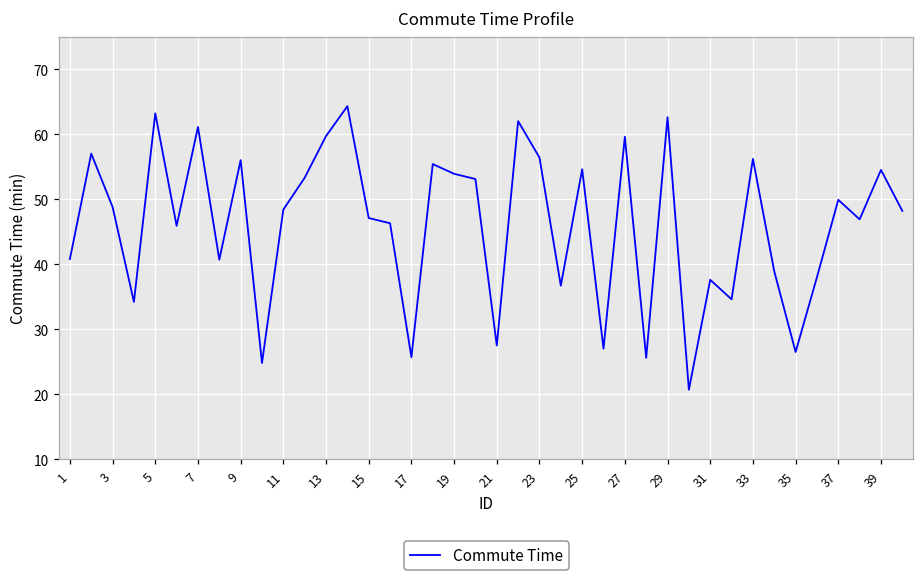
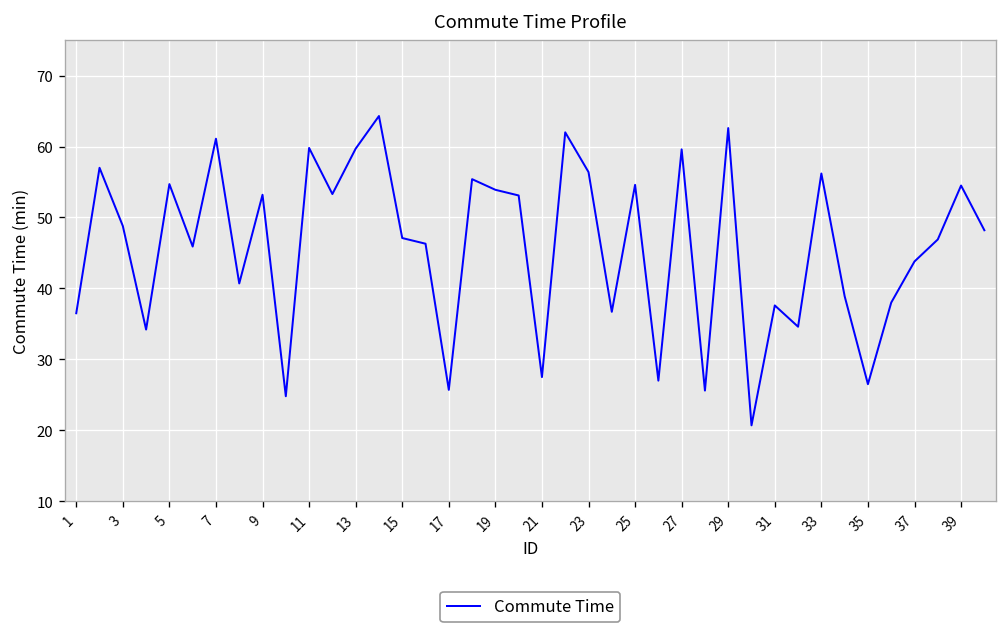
1: 41 -> 37
5: 63 -> 55
9: 56 -> 53
11: 48 -> 60
37: 50 -> 44
